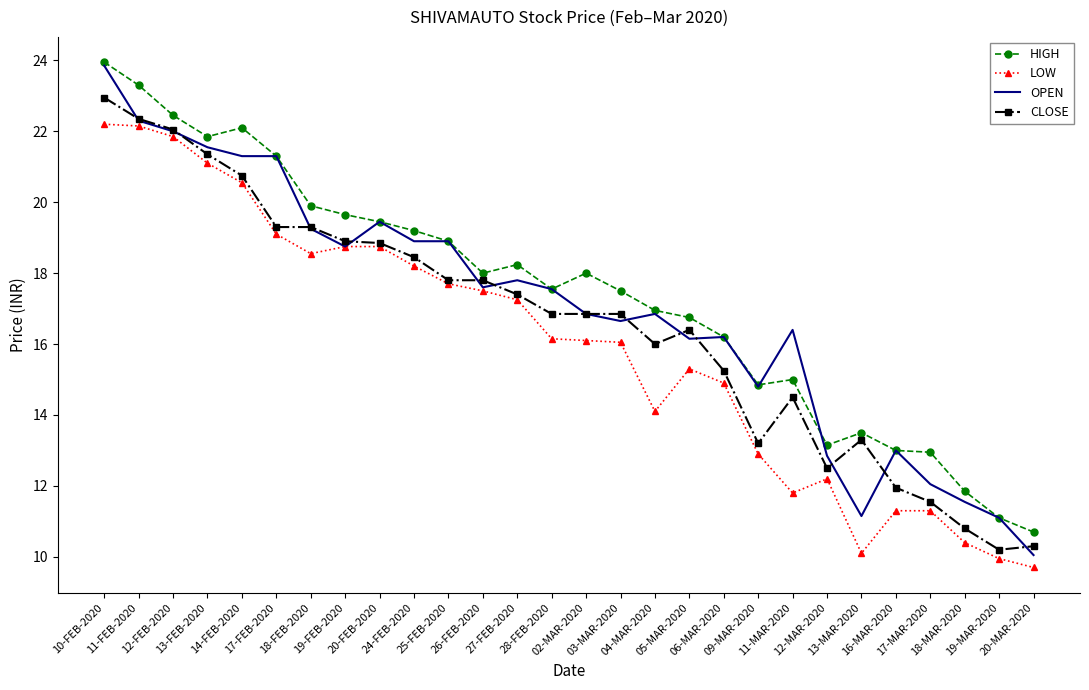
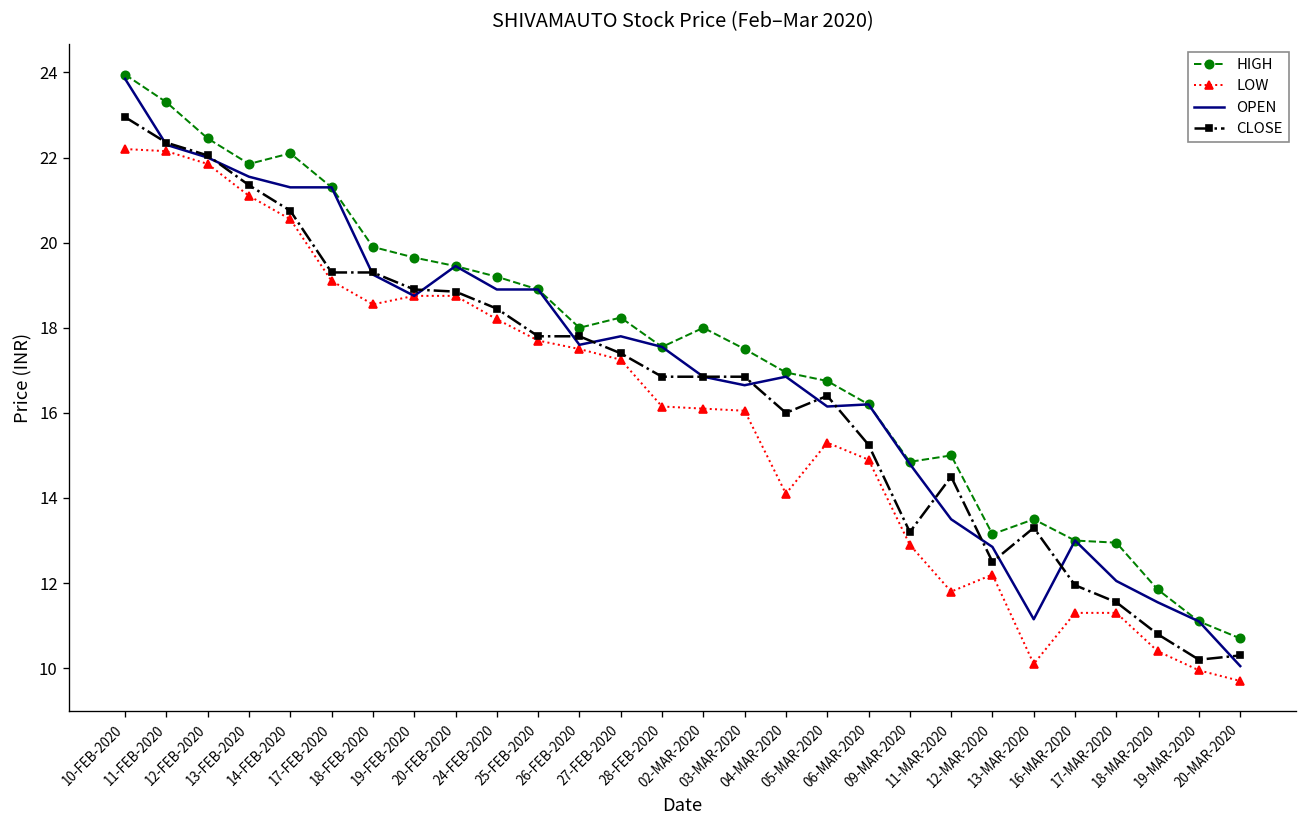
OPEN, 11-MAR-2020: 16.4 -> 13.5
